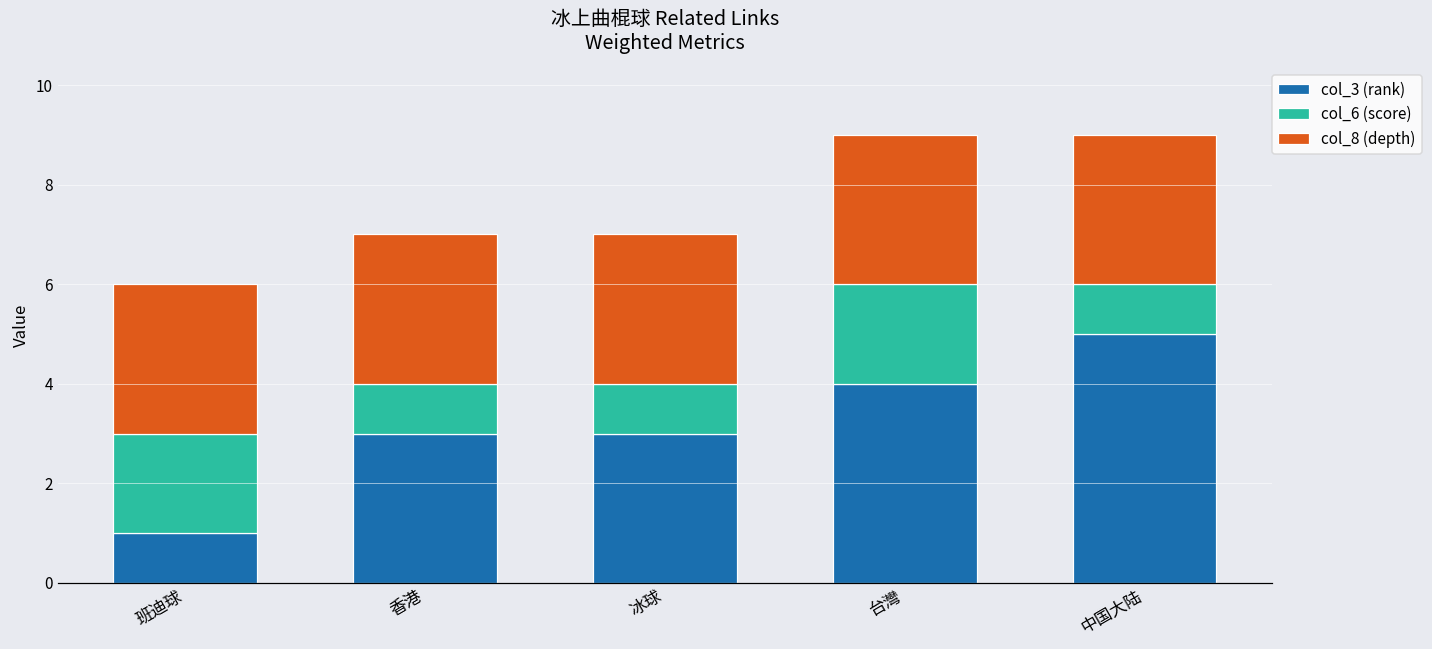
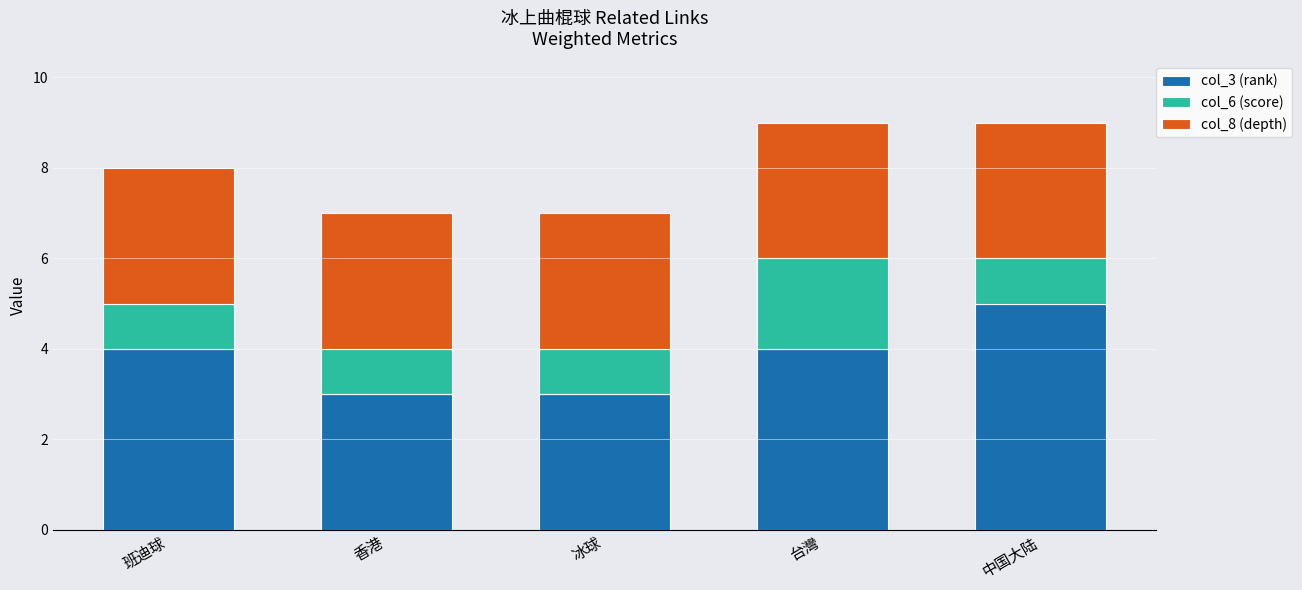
col_3 (rank), 班迪球: 1 -> 4
col_6 (score), 班迪球: 2 -> 1
